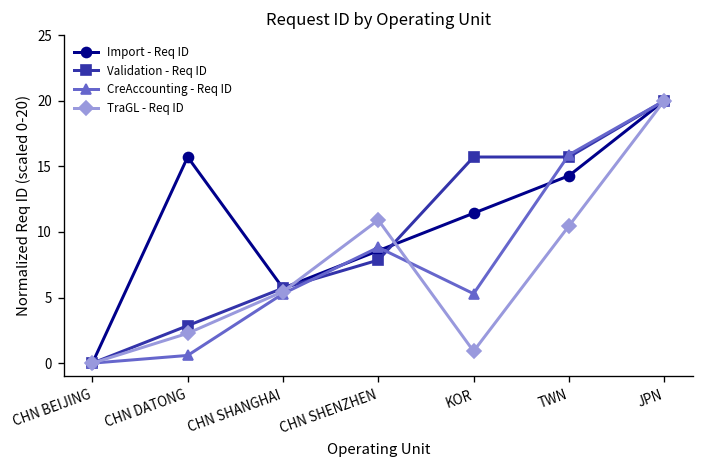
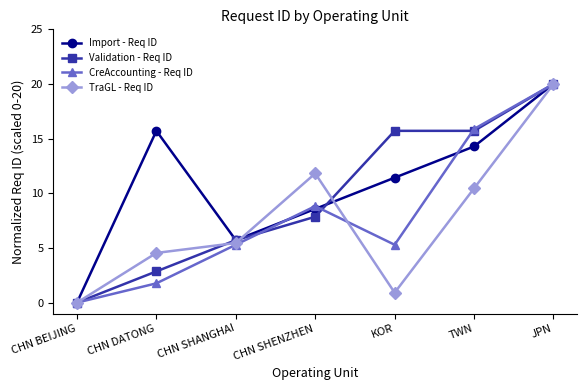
CreAccounting - Req ID, CHN DATONG: 0.6 -> 1.8
TraGL - Req ID, CHN DATONG: 2.3 -> 4.5
TraGL - Req ID, CHN SHENZHEN: 10.9 -> 11.8
